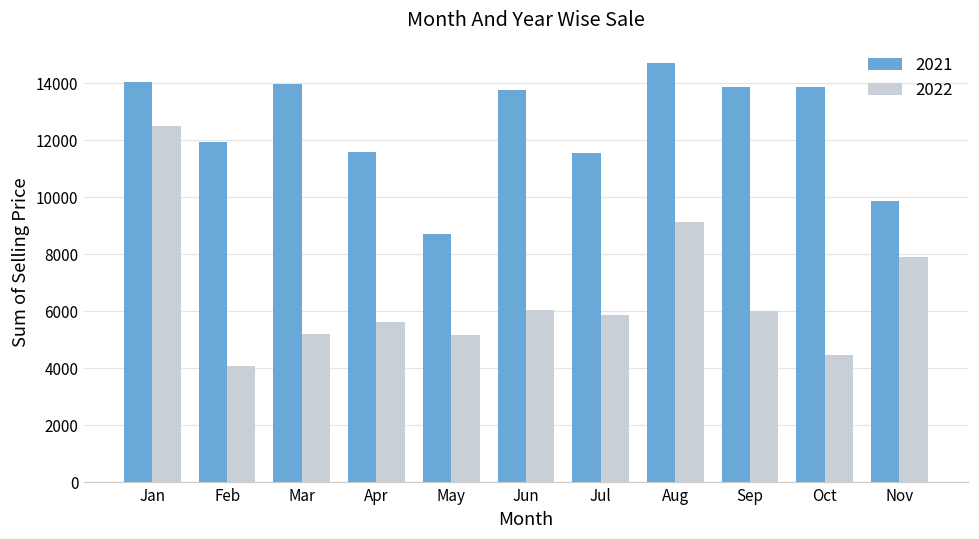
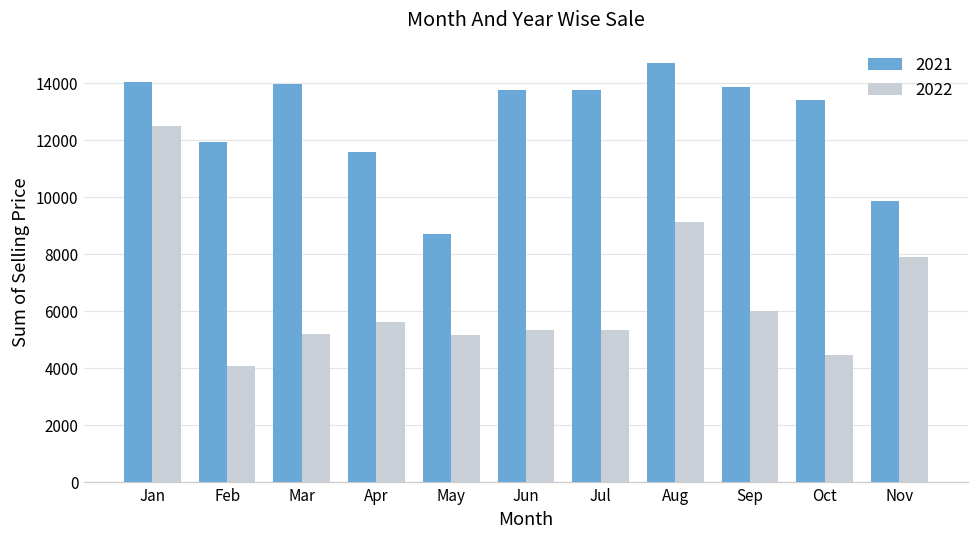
2022, Jun: 6100 -> 5400
2021, Jul: 11600 -> 13700
2022, Jul: 5900 -> 5400
2021, Oct: 13900 -> 13400
